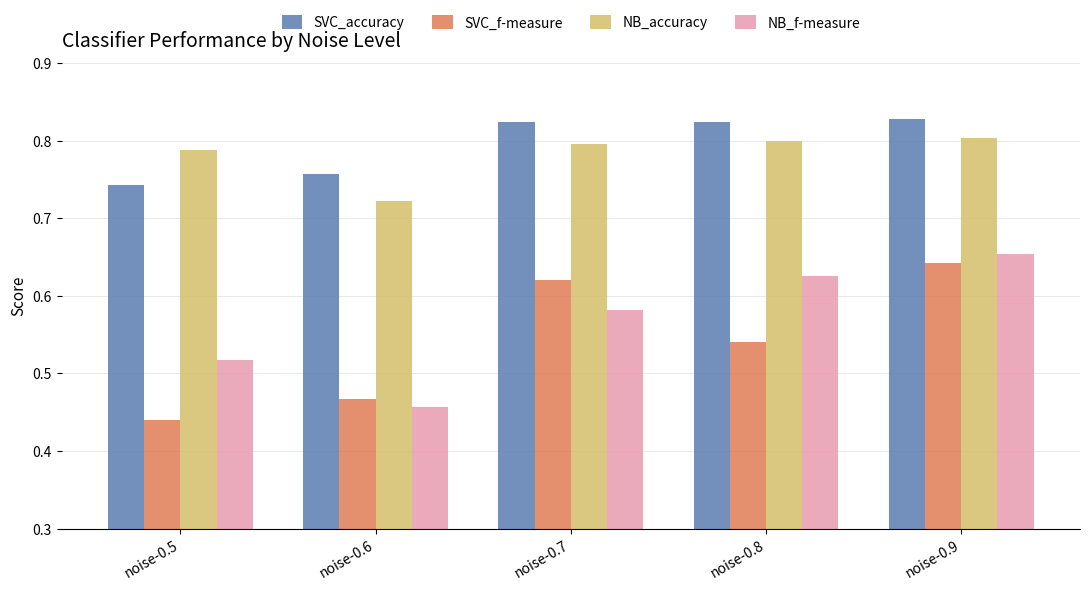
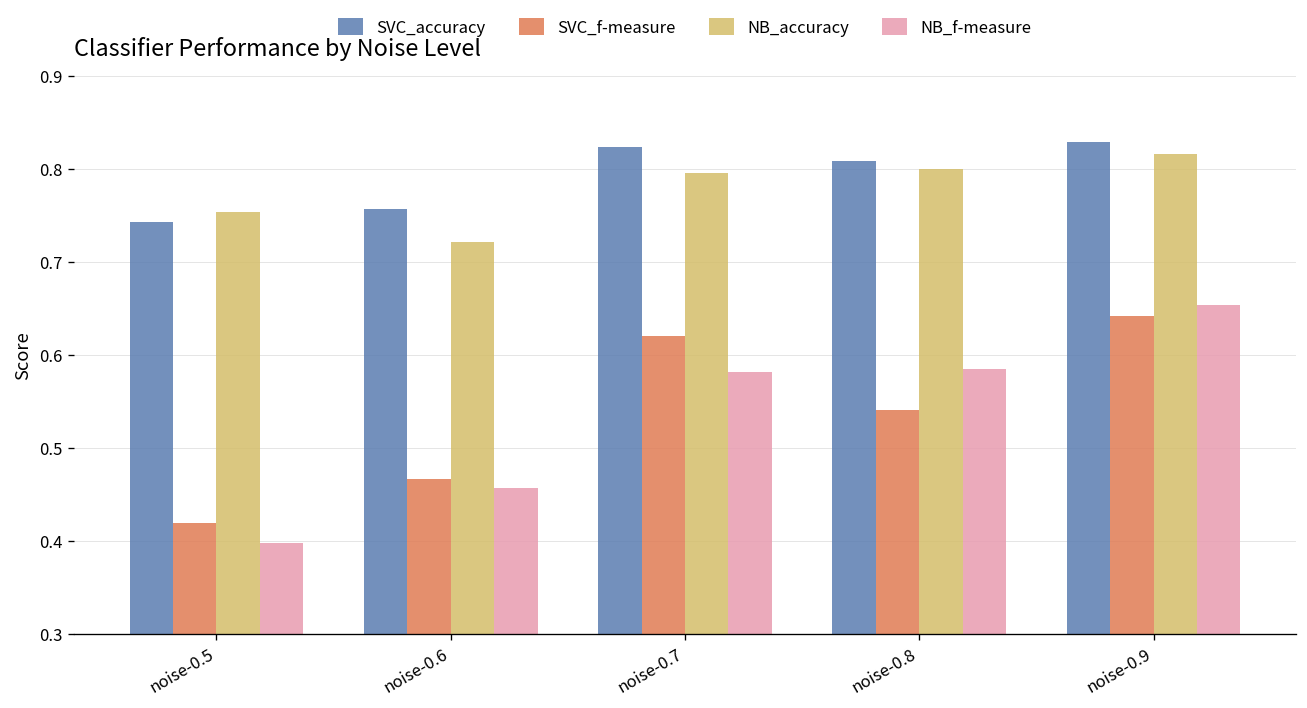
SVC_f-measure, noise-0.5: 0.44 -> 0.42
NB_accuracy, noise-0.5: 0.79 -> 0.75
NB_f-measure, noise-0.5: 0.52 -> 0.40
SVC_accuracy, noise-0.8: 0.82 -> 0.81
NB_f-measure, noise-0.8: 0.63 -> 0.58
NB_accuracy, noise-0.9: 0.80 -> 0.82
